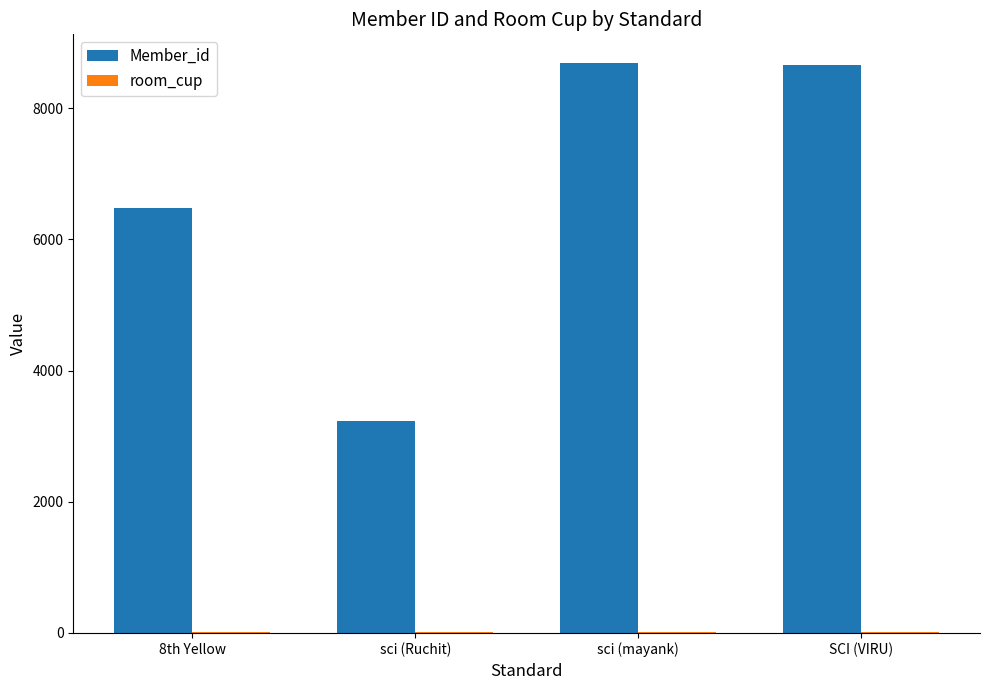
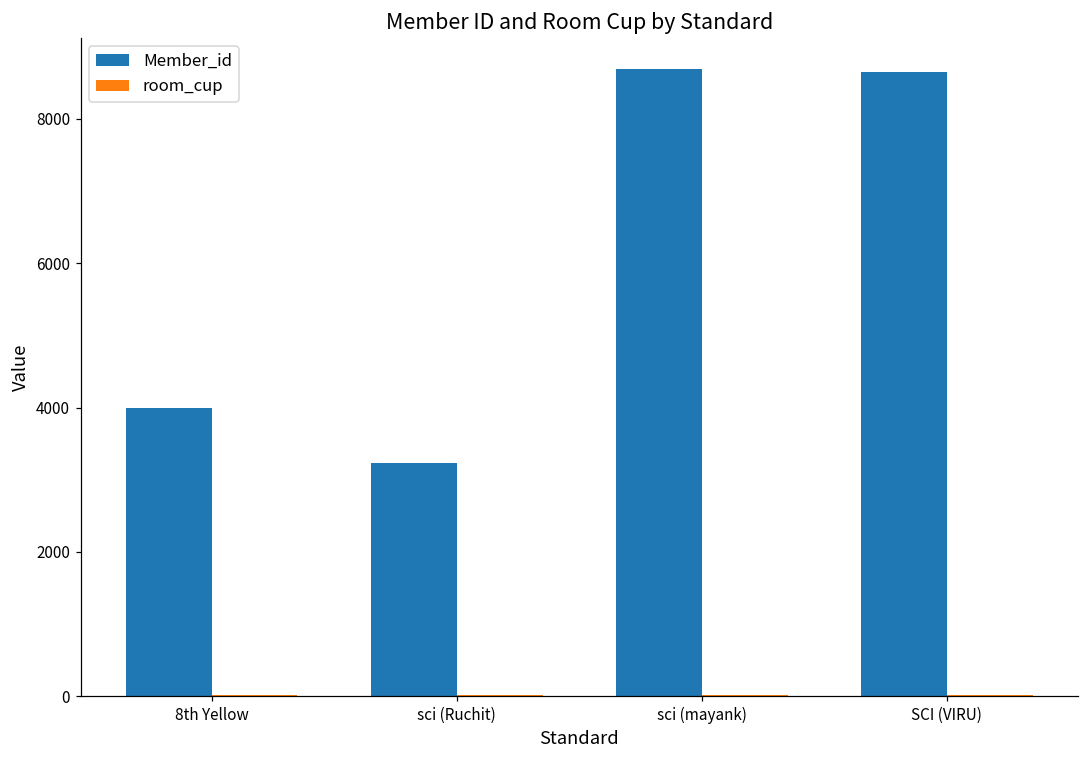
Member_id, 8th Yellow: 6500 -> 4000
